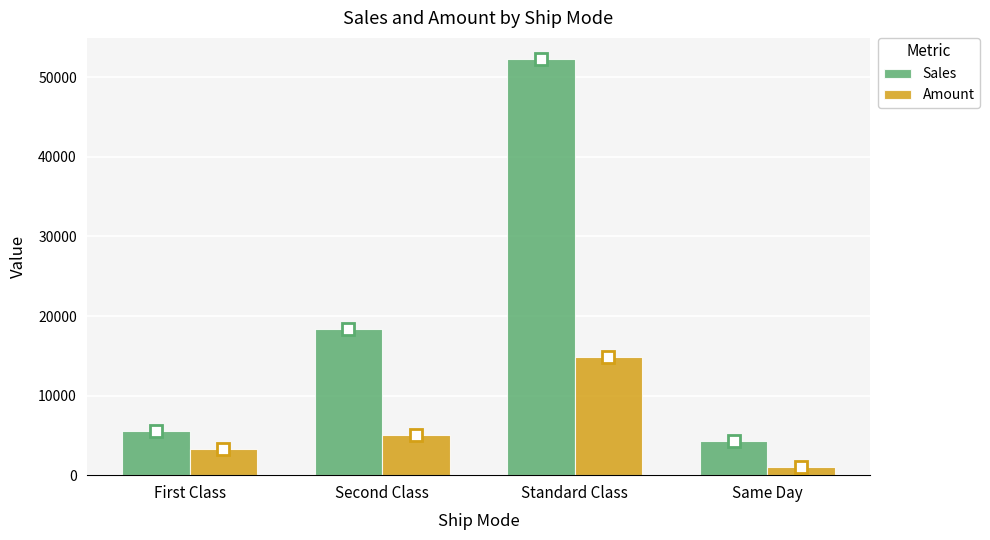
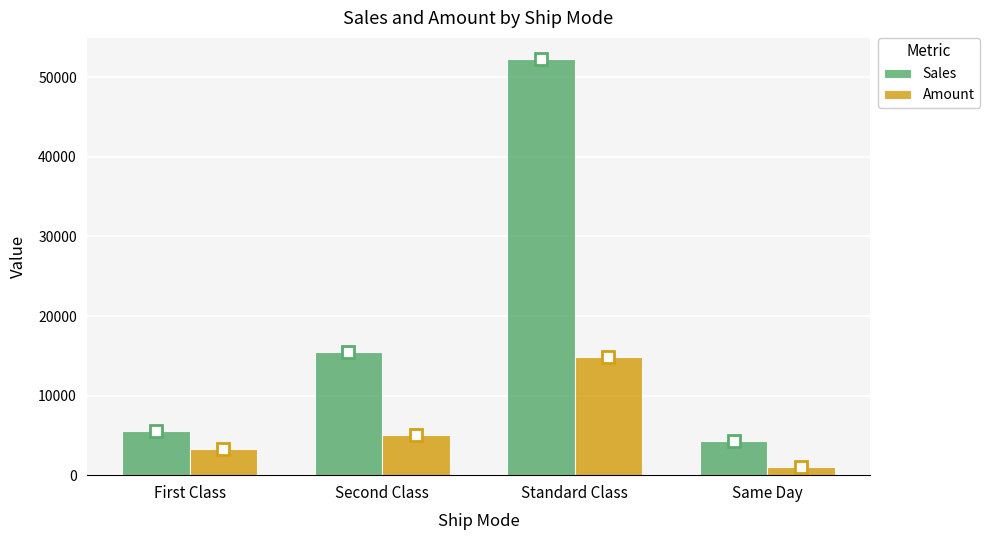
Sales, Second Class: 18000 -> 15000
